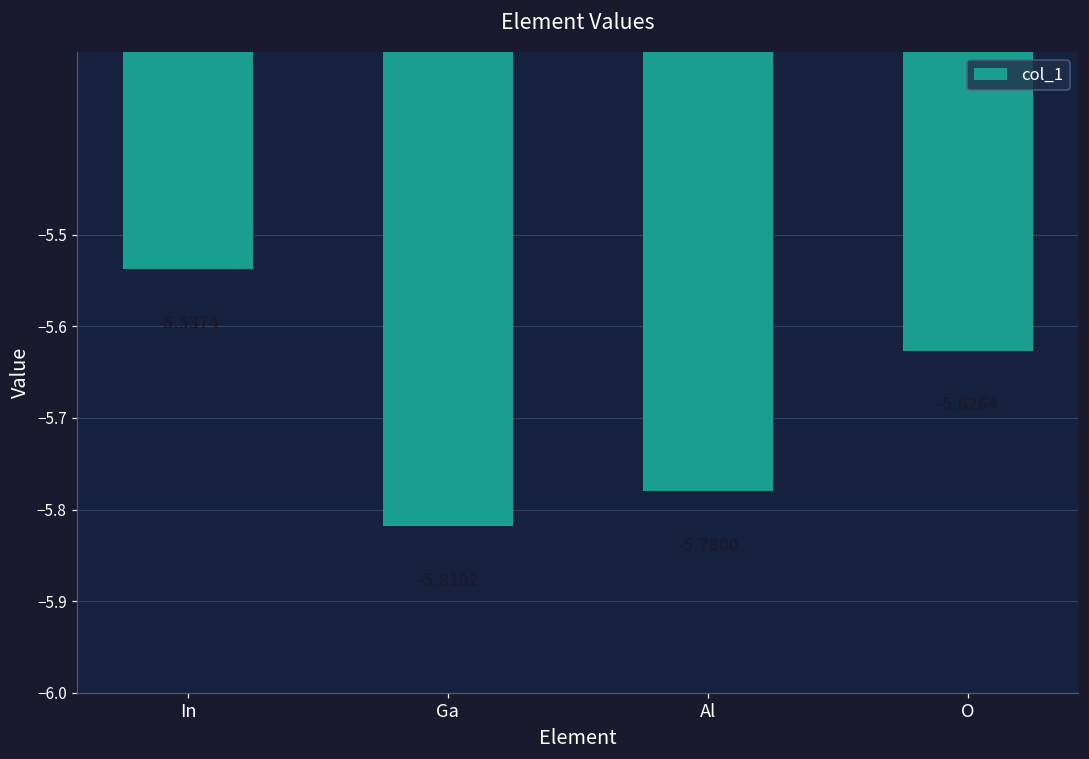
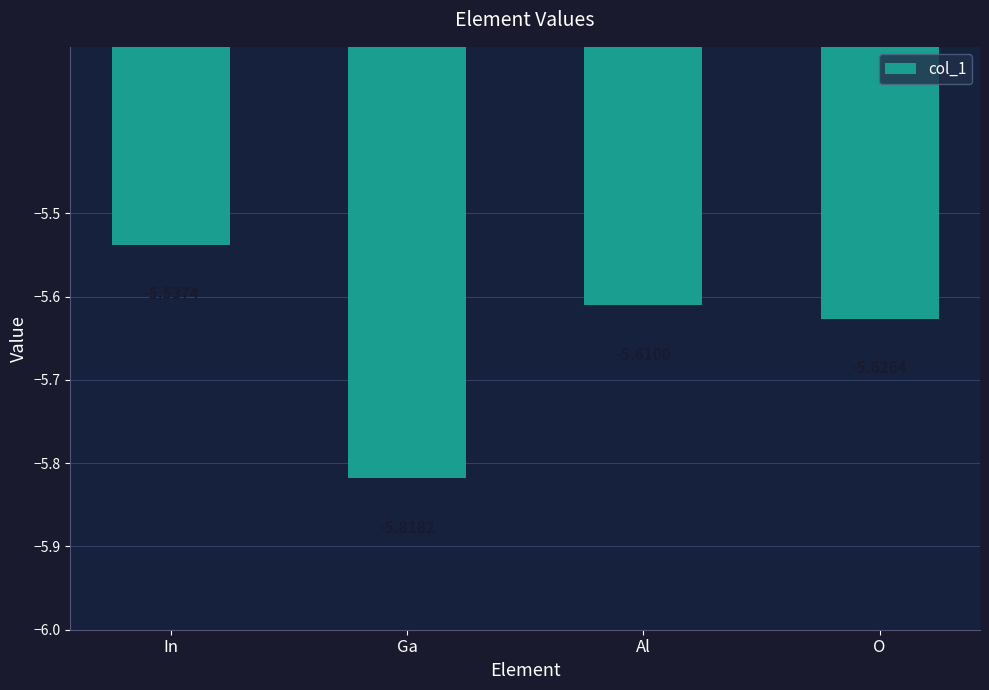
Al: -5.78 -> -5.61
